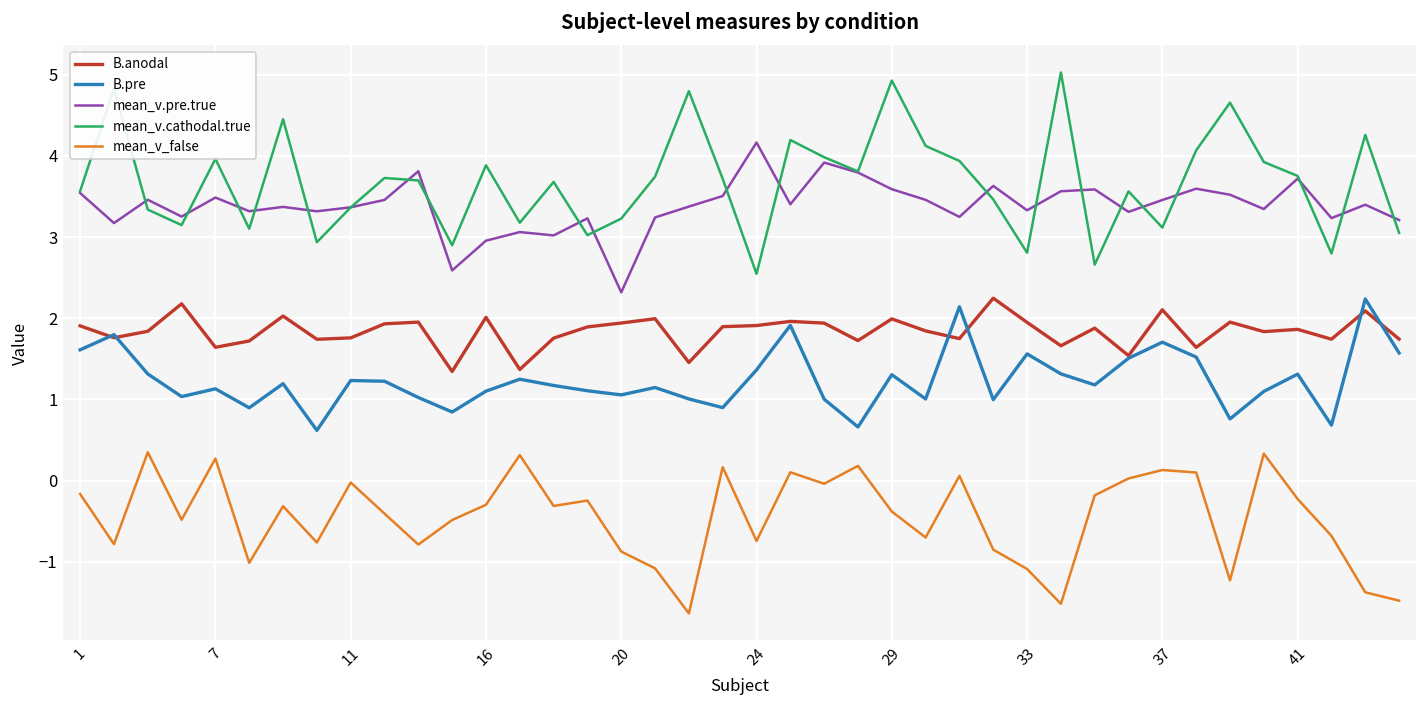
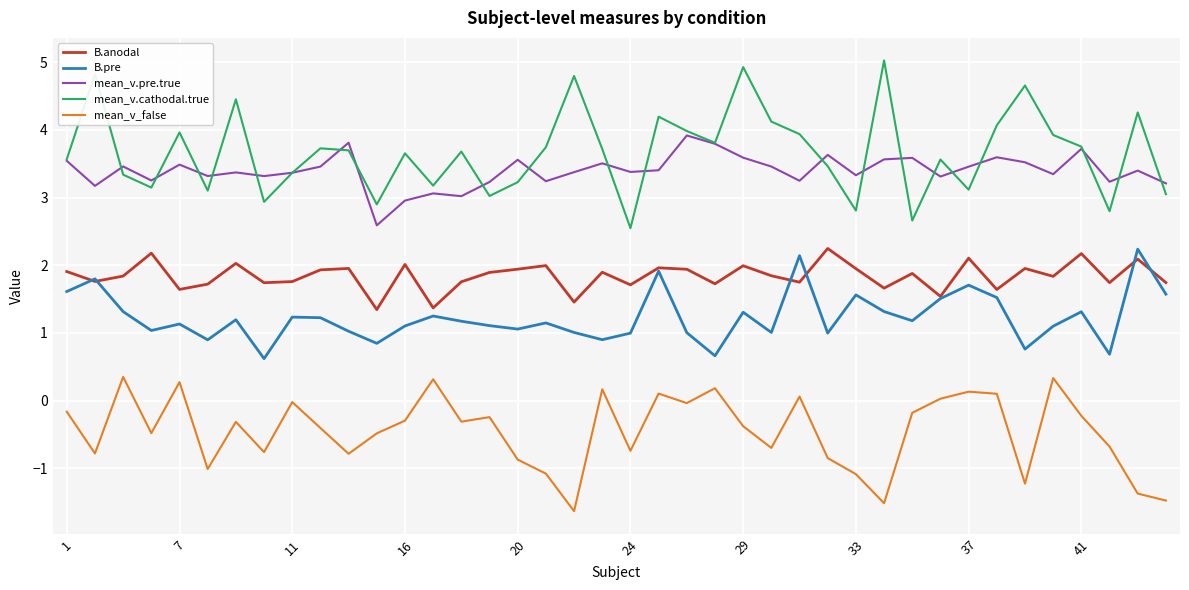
mean_v.cathodal.true, 16: 3.9 -> 3.7
mean_v.pre.true, 20: 2.3 -> 3.6
B.anodal, 24: 1.9 -> 1.7
B.pre, 24: 1.4 -> 1.0
mean_v.pre.true, 24: 4.2 -> 3.4
B.anodal, 41: 1.9 -> 2.2
